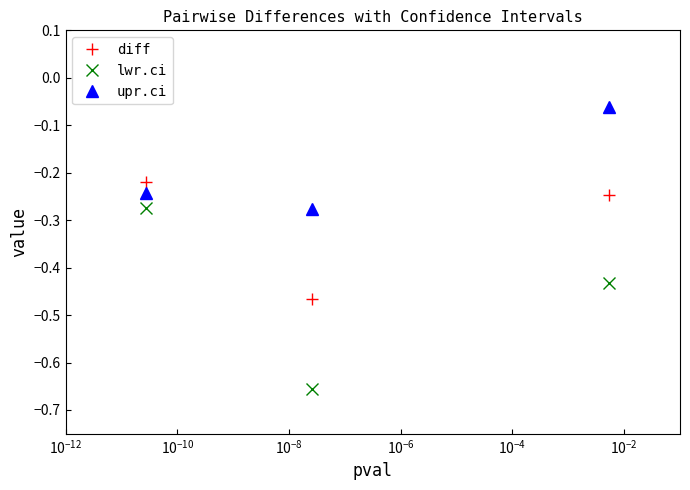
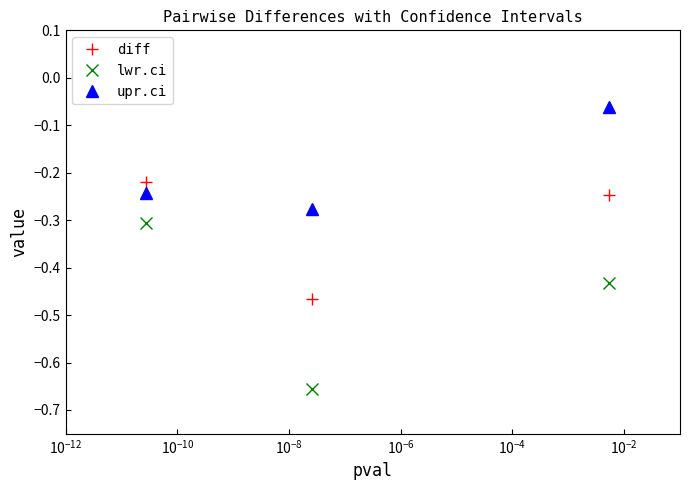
lwr.ci, 10^-12: -0.28 -> -0.31
